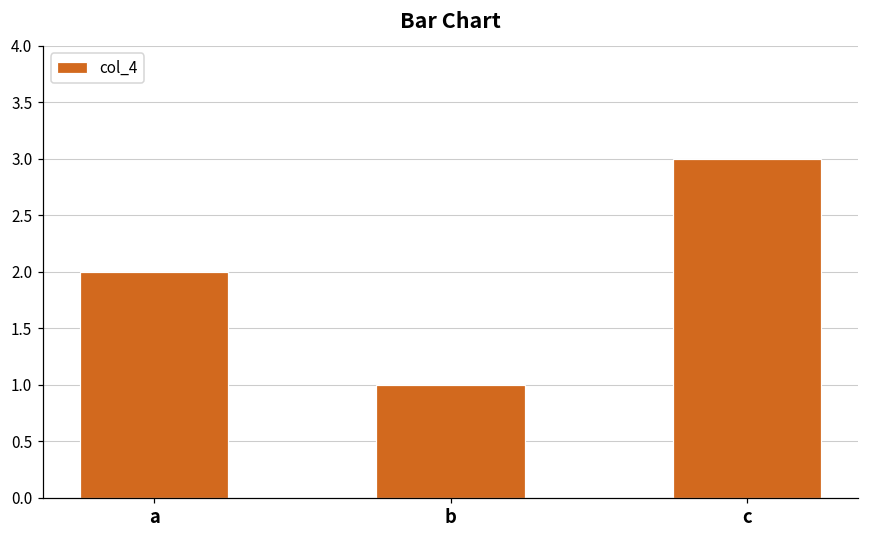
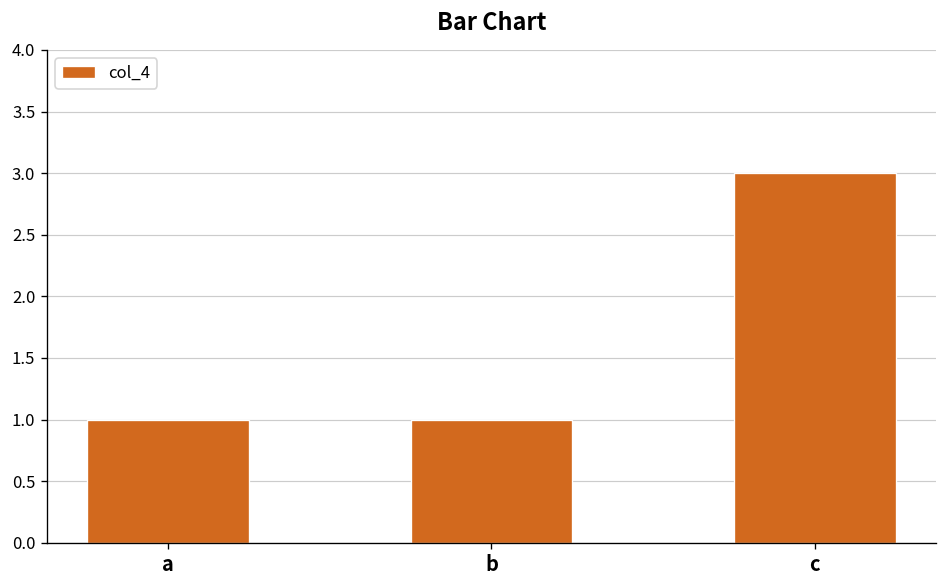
a: 2 -> 1
